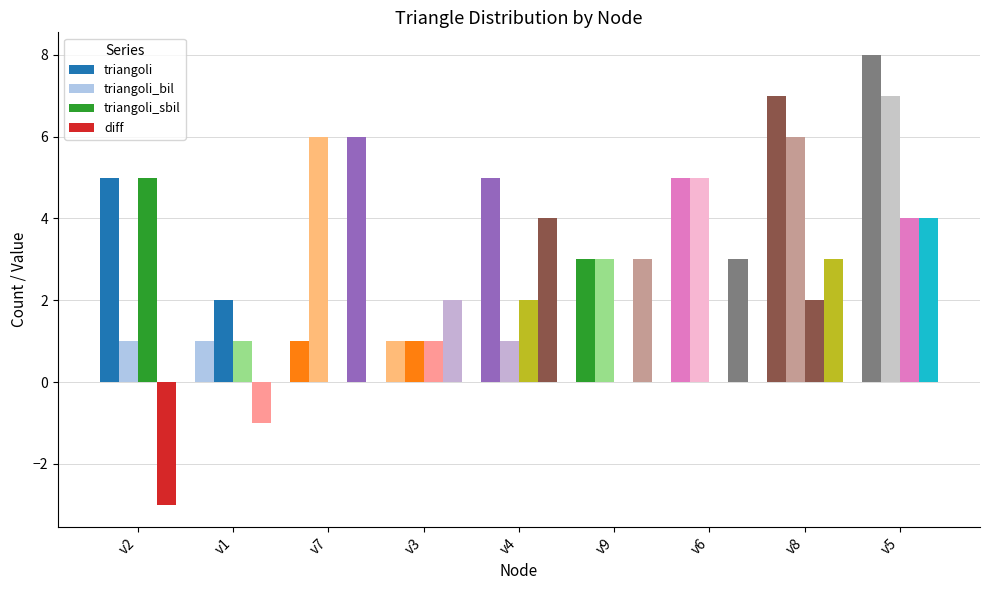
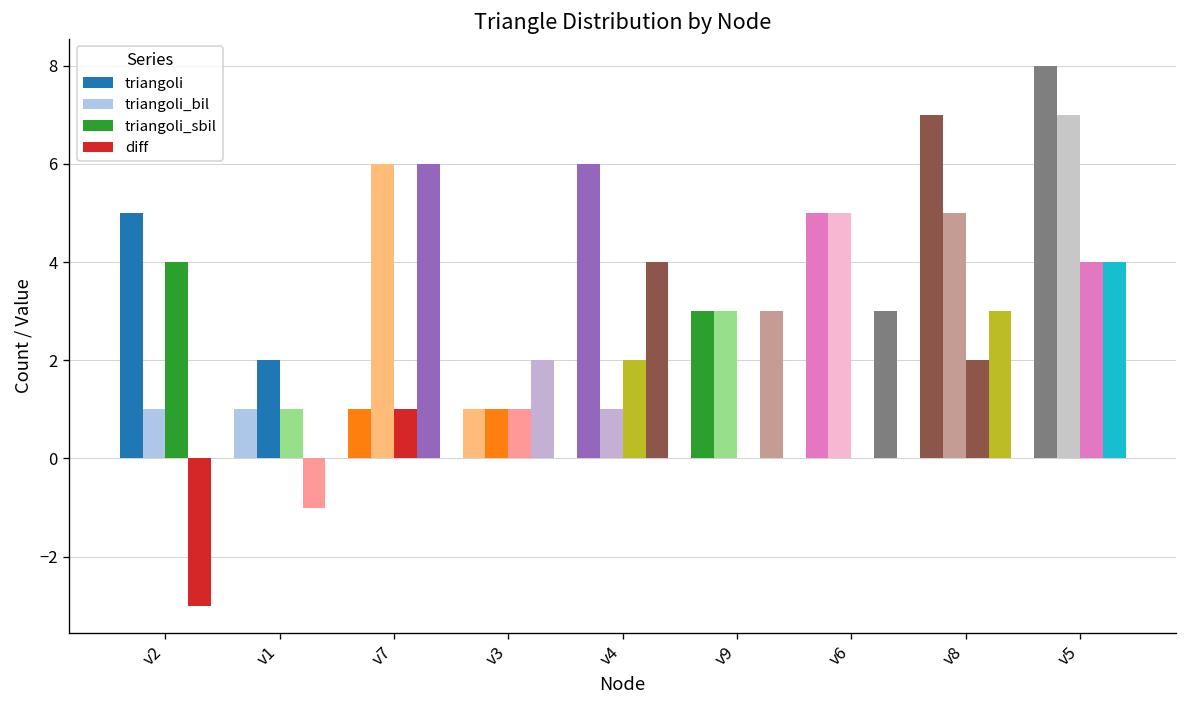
triangoli_sbil, v2: 5 -> 4
triangoli_sbil, v7: 0 -> 1
triangoli, v4: 5 -> 6
triangoli_bil, v8: 6 -> 5
